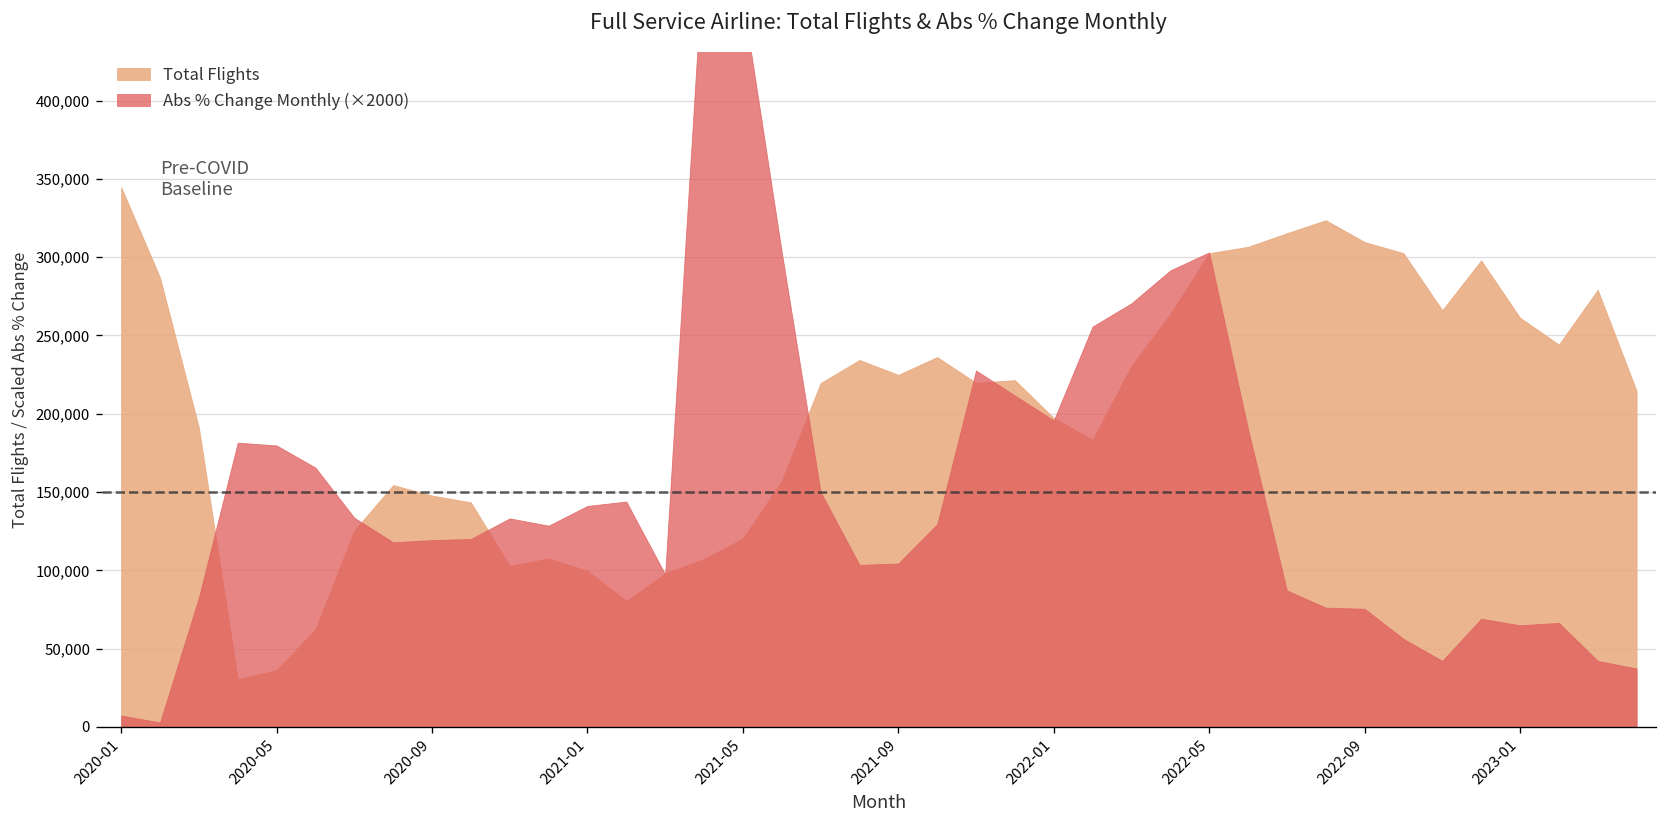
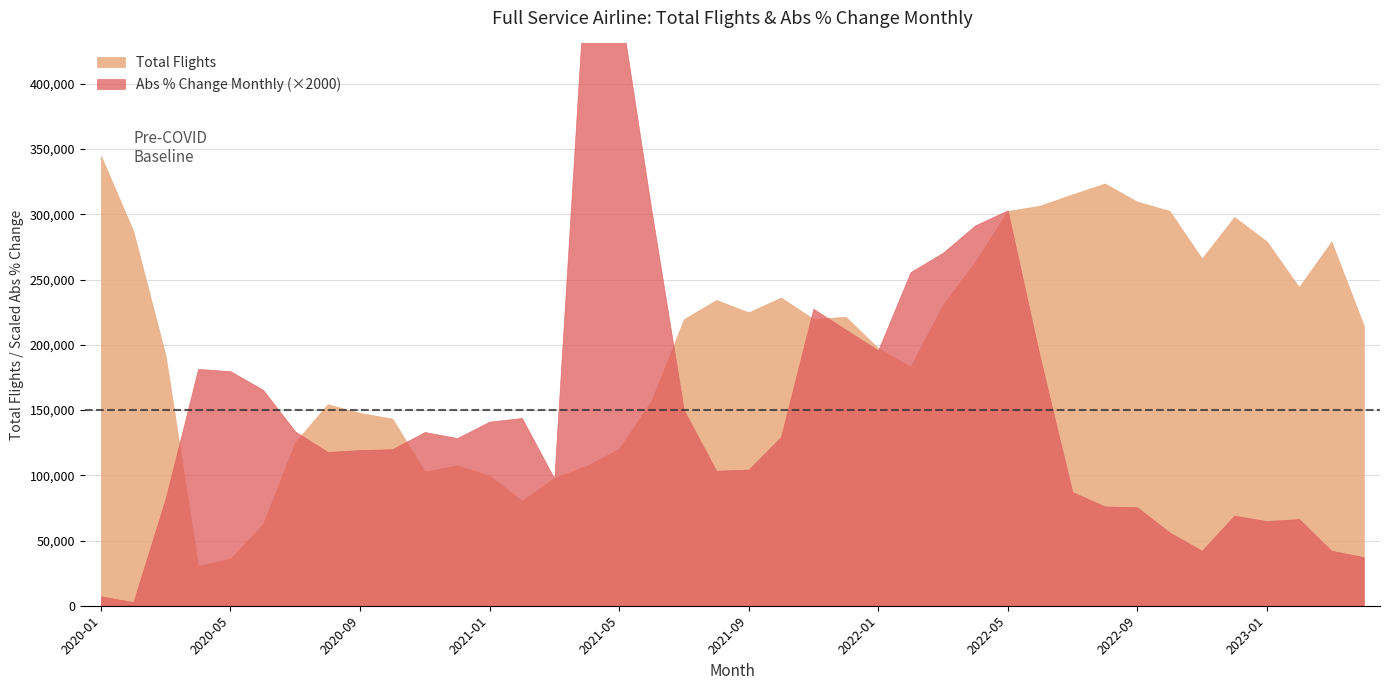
Total Flights, 2023-01: 261,000 -> 279,000
